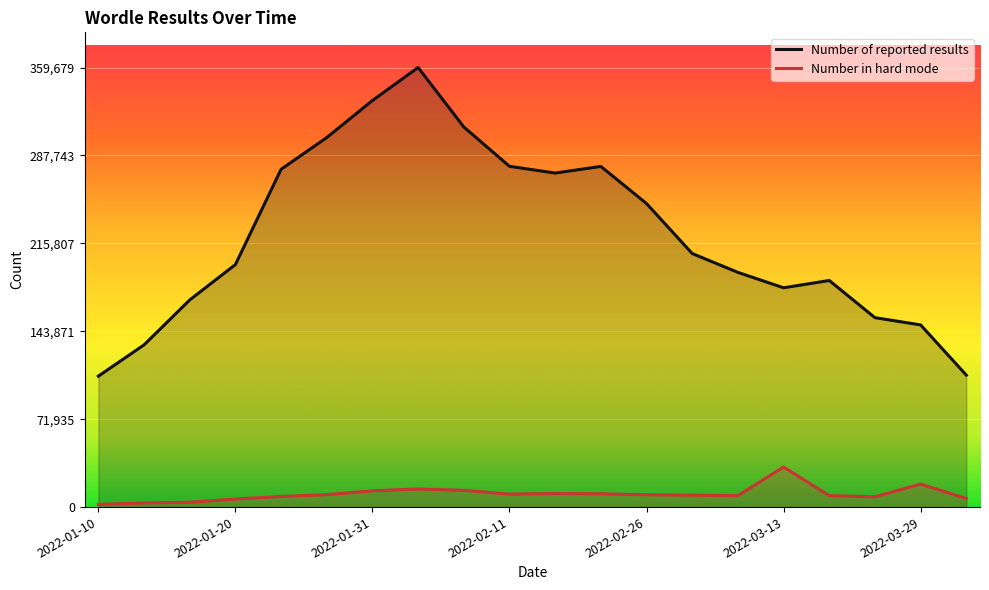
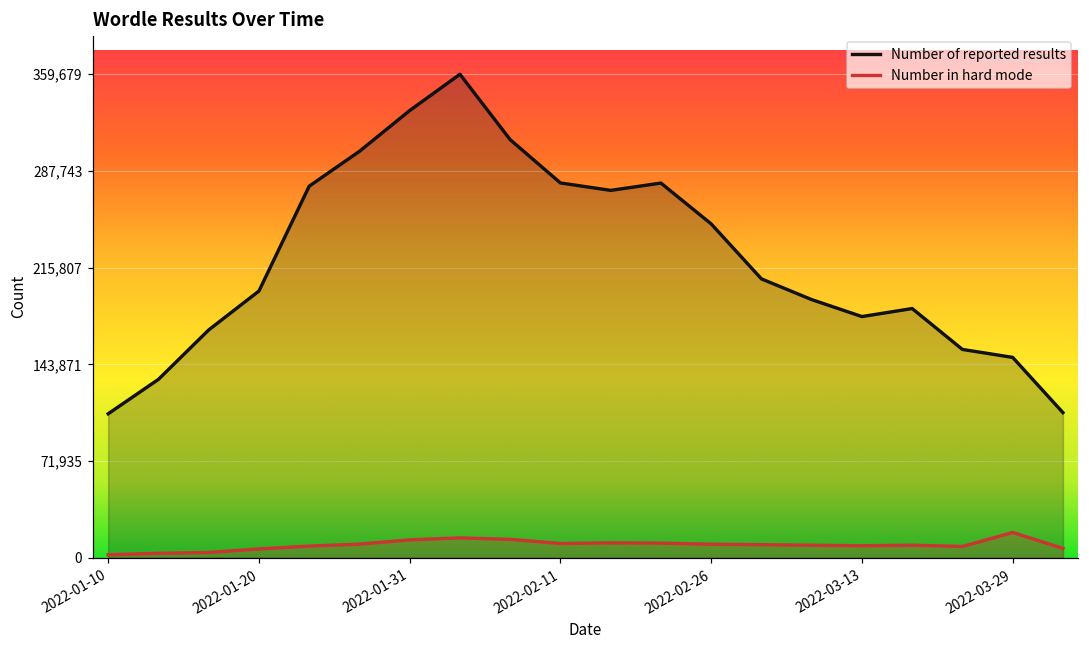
Number in hard mode, 2022-03-13: 33,000 -> 9,000
